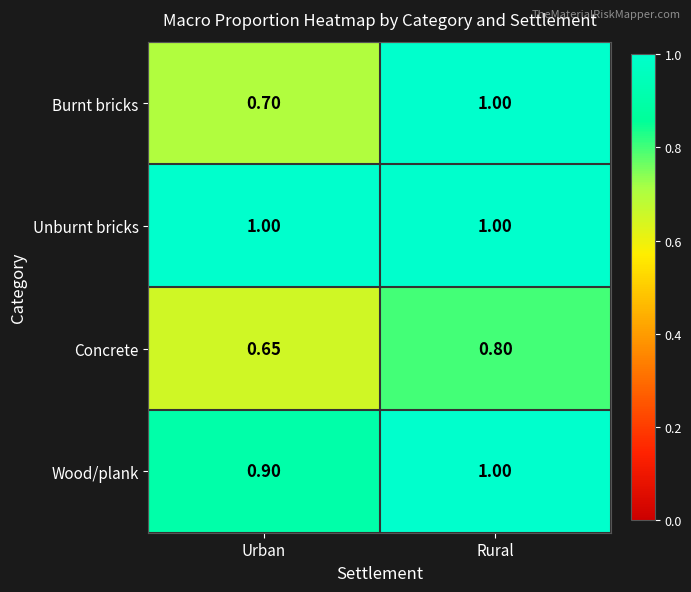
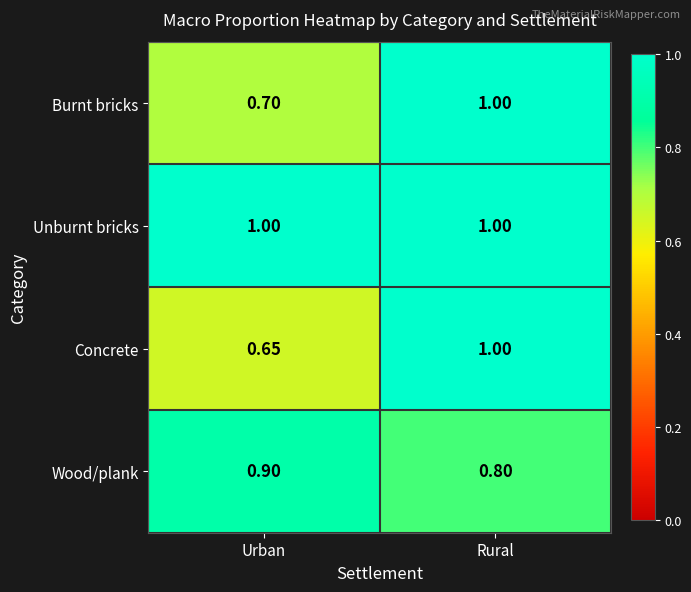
Concrete, Rural: 0.80 -> 1.00
Wood/plank, Rural: 1.00 -> 0.80
